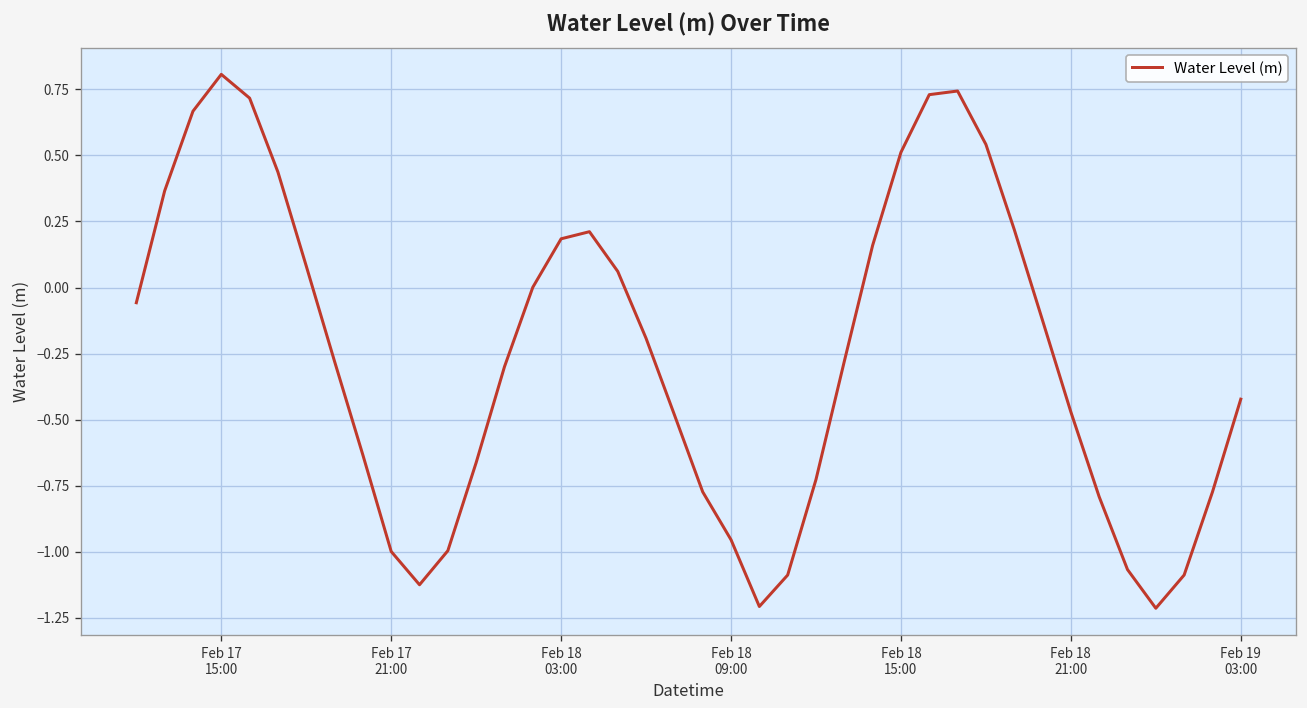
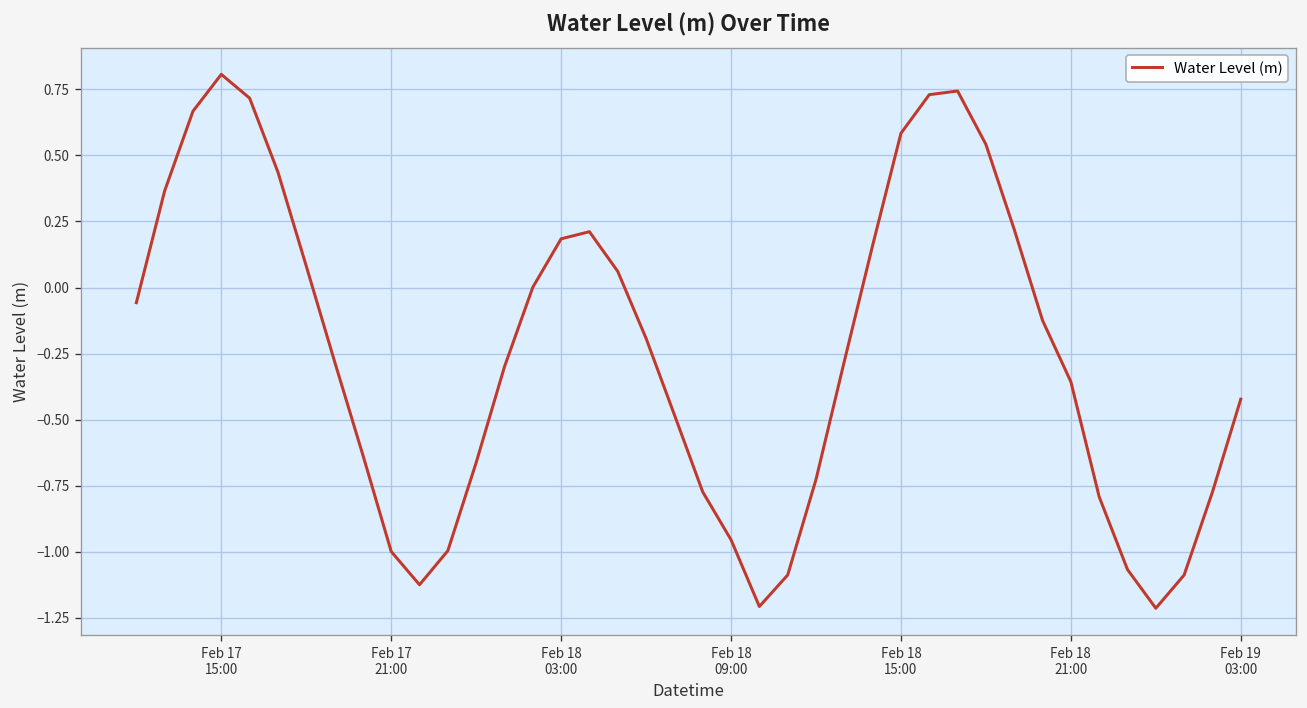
Feb 18 15:00: 0.51 -> 0.58
Feb 18 21:00: -0.47 -> -0.36
